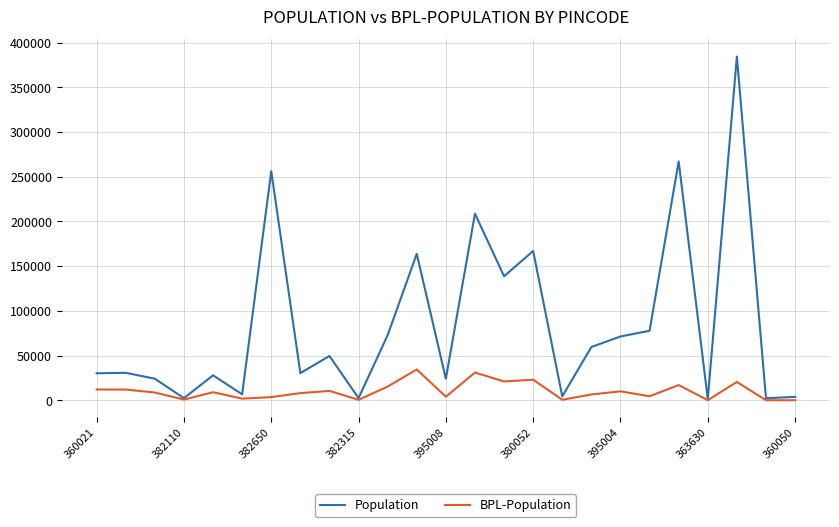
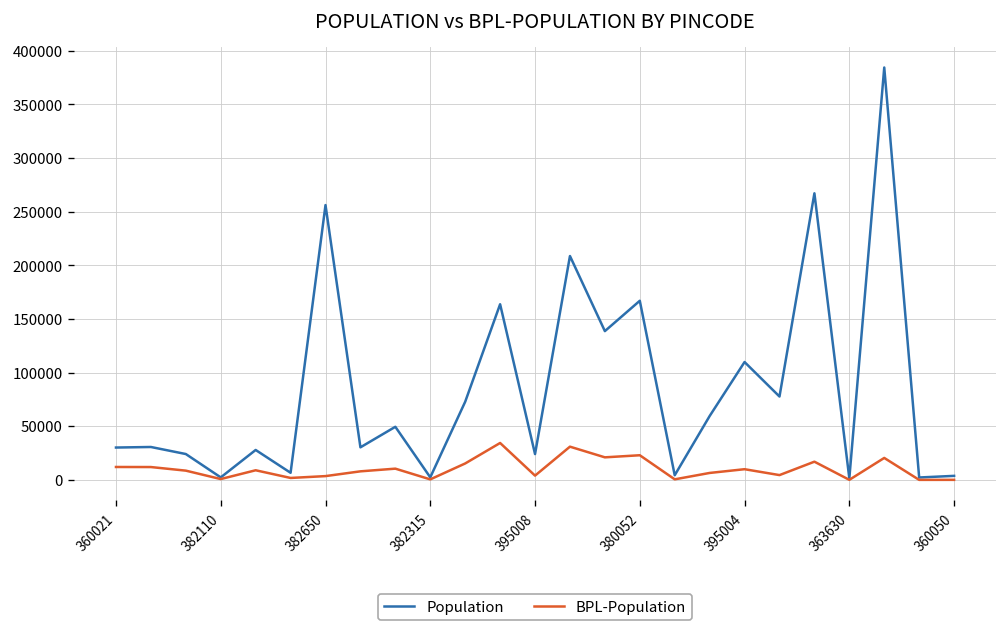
Population, 395004: 70000 -> 110000
